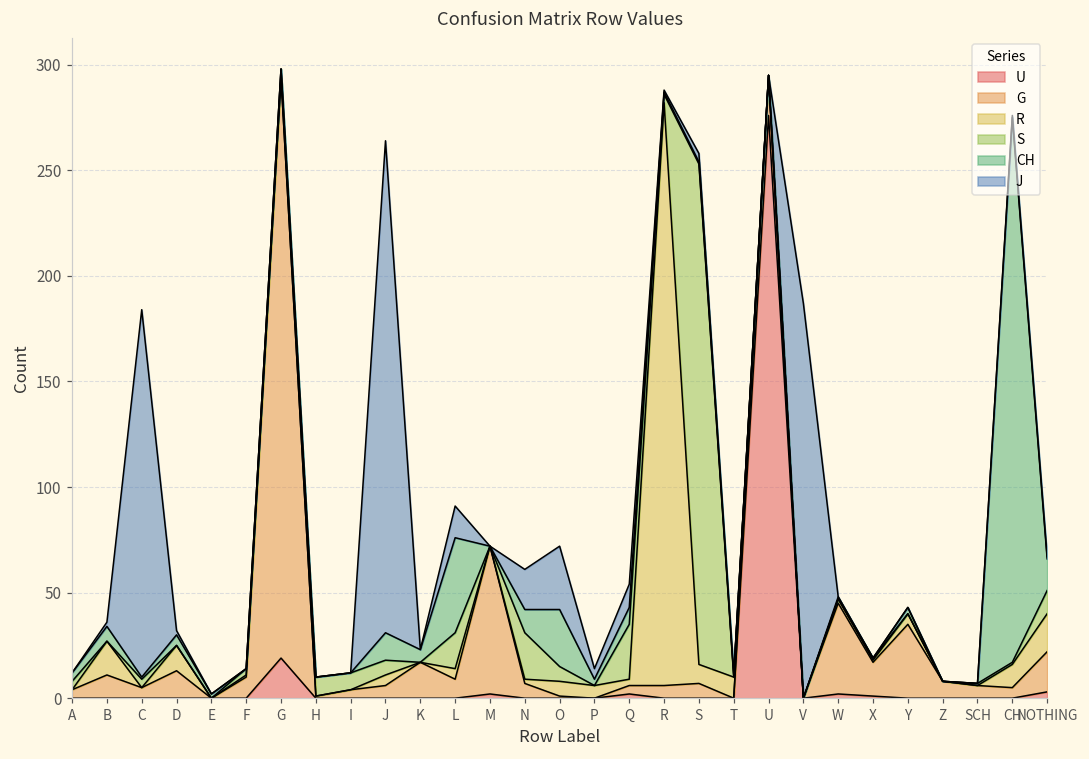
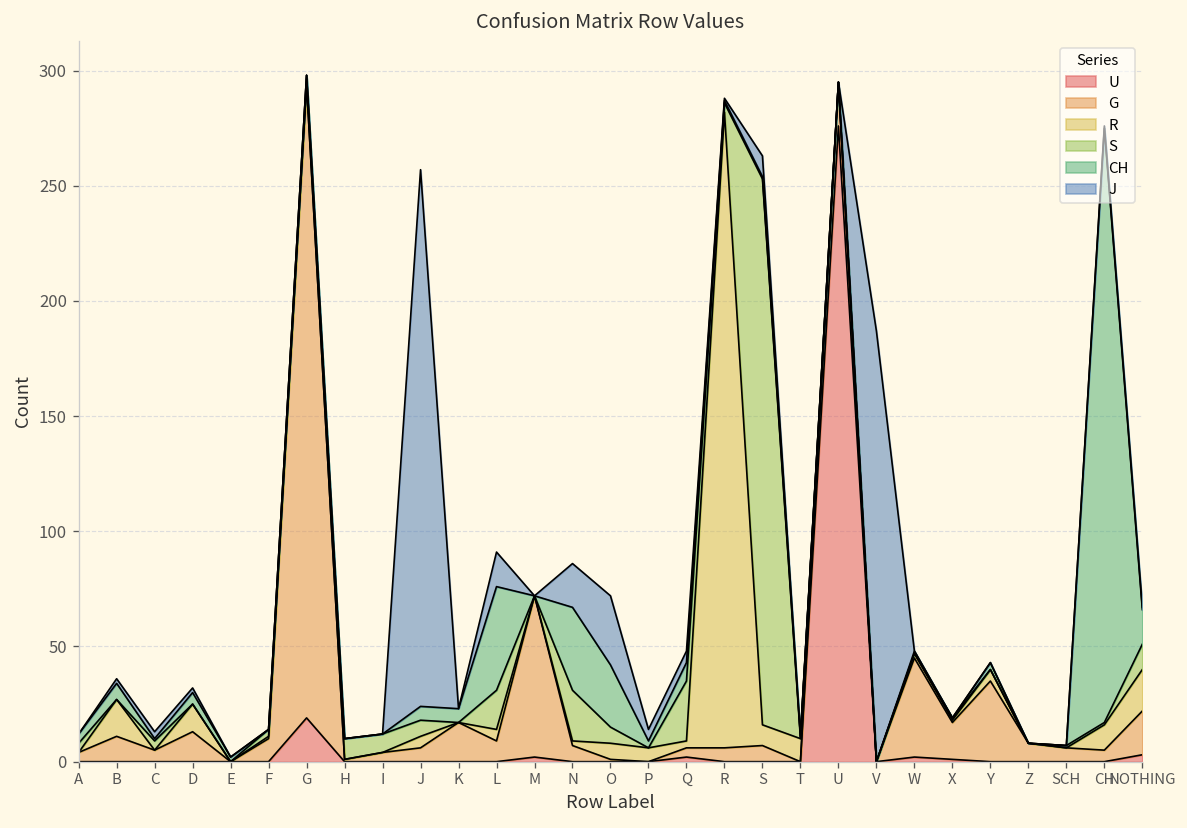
J, C: 174 -> 3
CH, J: 13 -> 6
CH, N: 11 -> 36
J, Q: 11 -> 5
J, S: 4 -> 9
